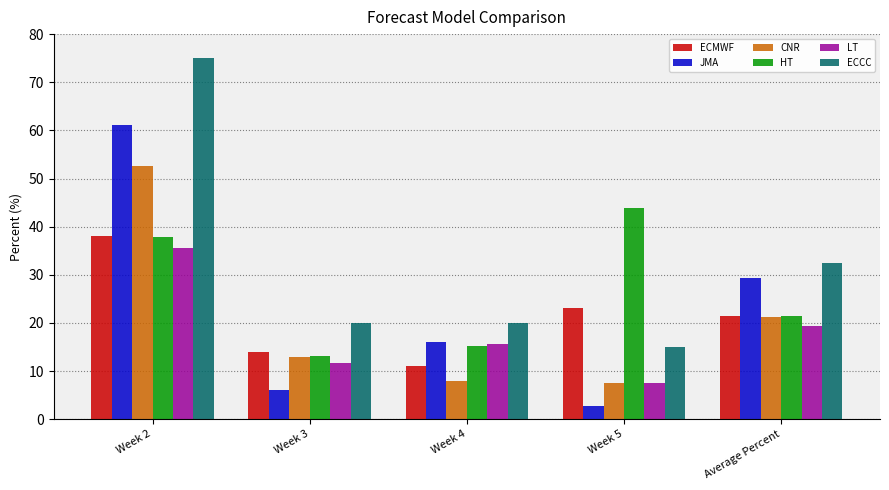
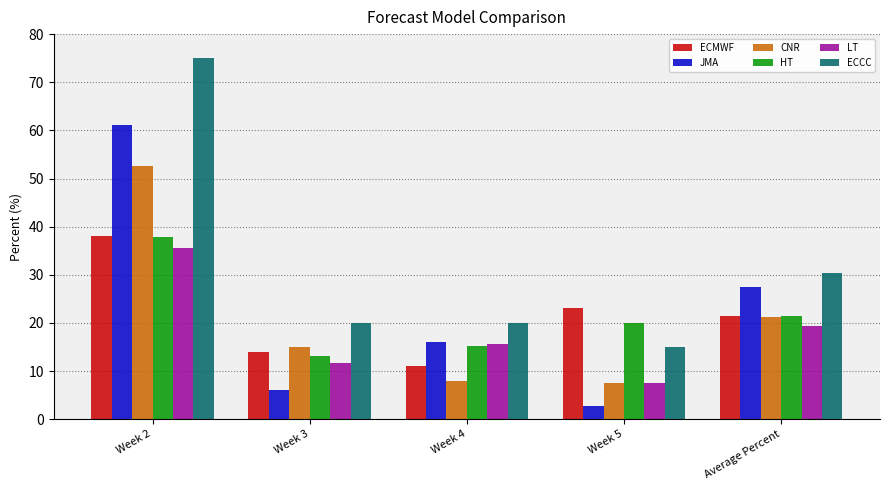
CNR, Week 3: 13 -> 15
HT, Week 5: 44 -> 20
JMA, Average Percent: 29 -> 28
ECCC, Average Percent: 33 -> 30
